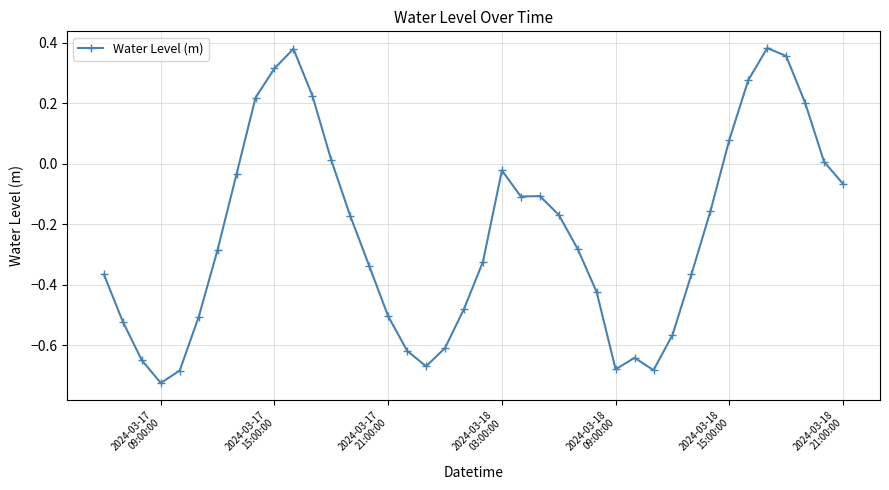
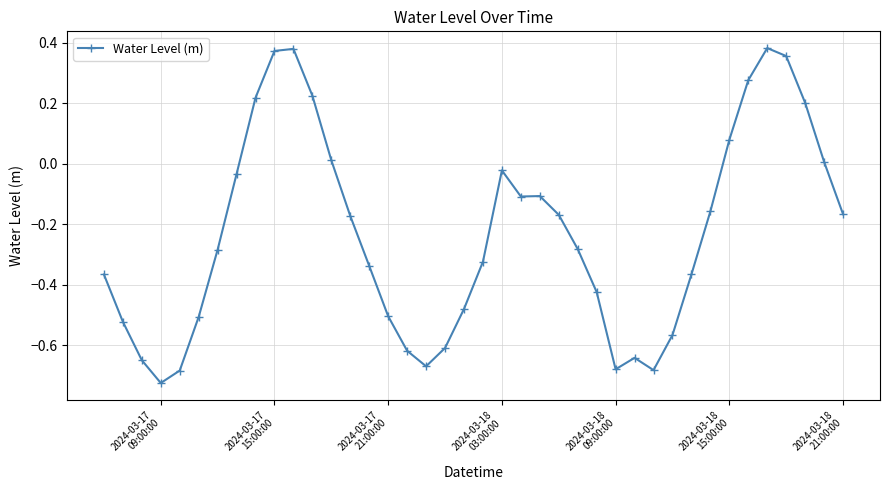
2024-03-17 15:00:00: 0.32 -> 0.37
2024-03-18 21:00:00: -0.07 -> -0.17
